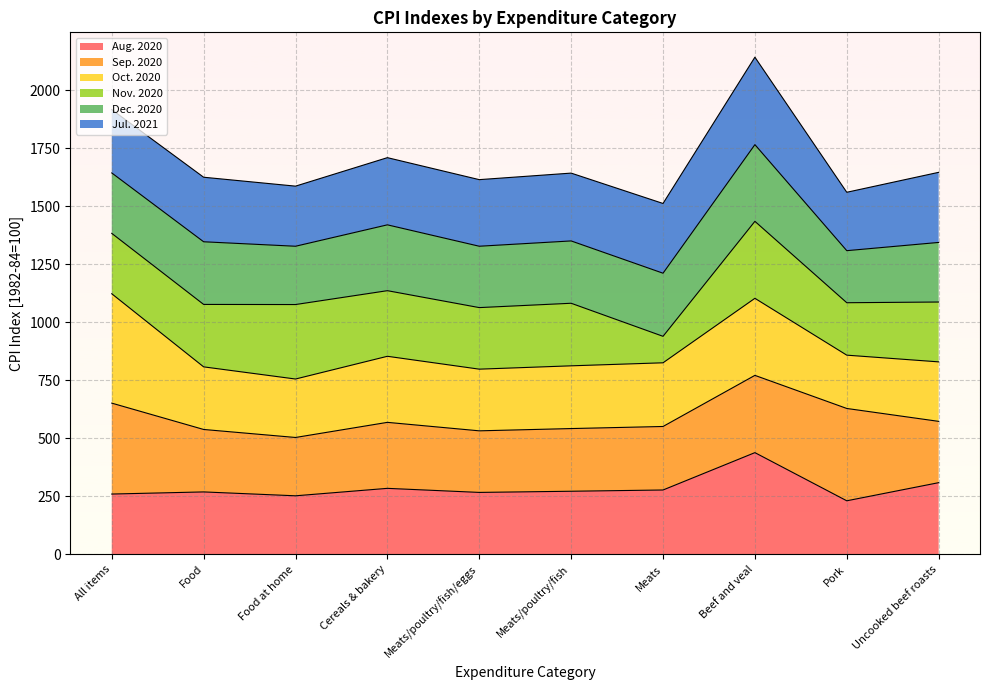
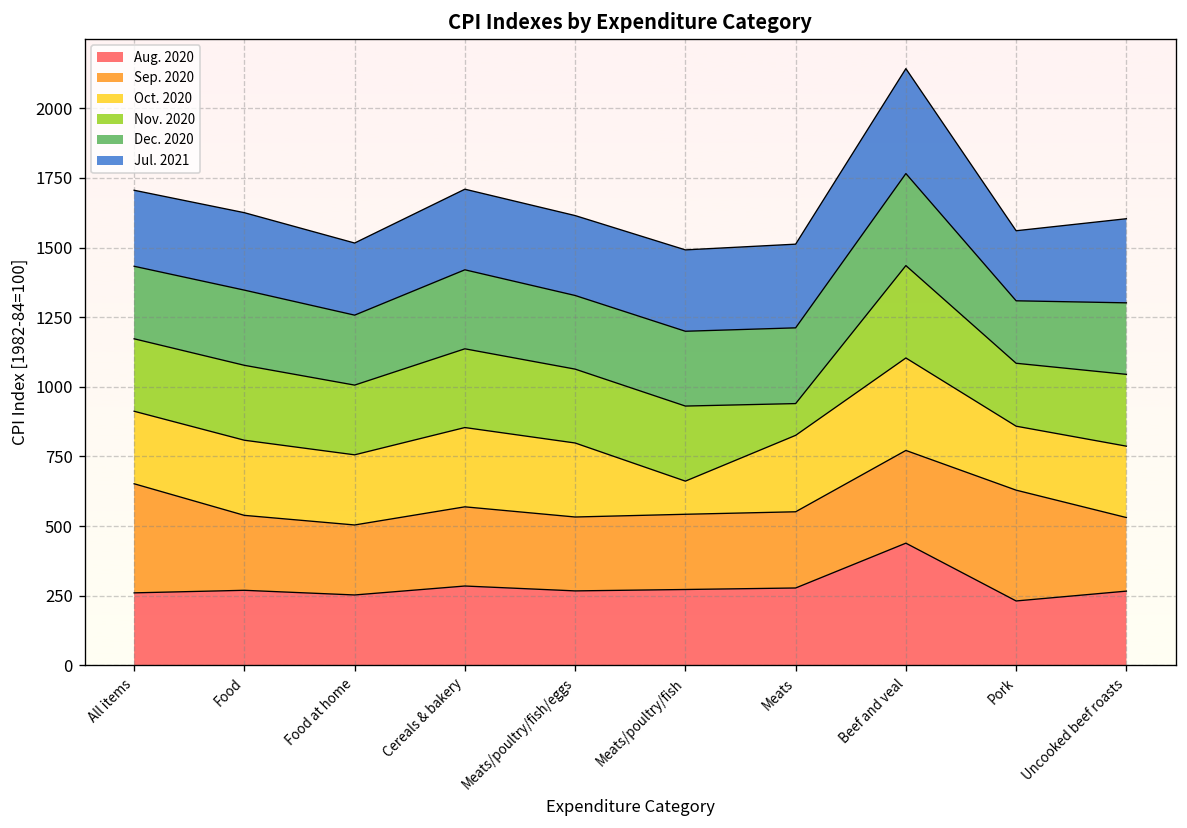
Oct. 2020, All items: 470 -> 260
Nov. 2020, Food at home: 320 -> 250
Oct. 2020, Meats/poultry/fish: 270 -> 120
Aug. 2020, Uncooked beef roasts: 310 -> 270
